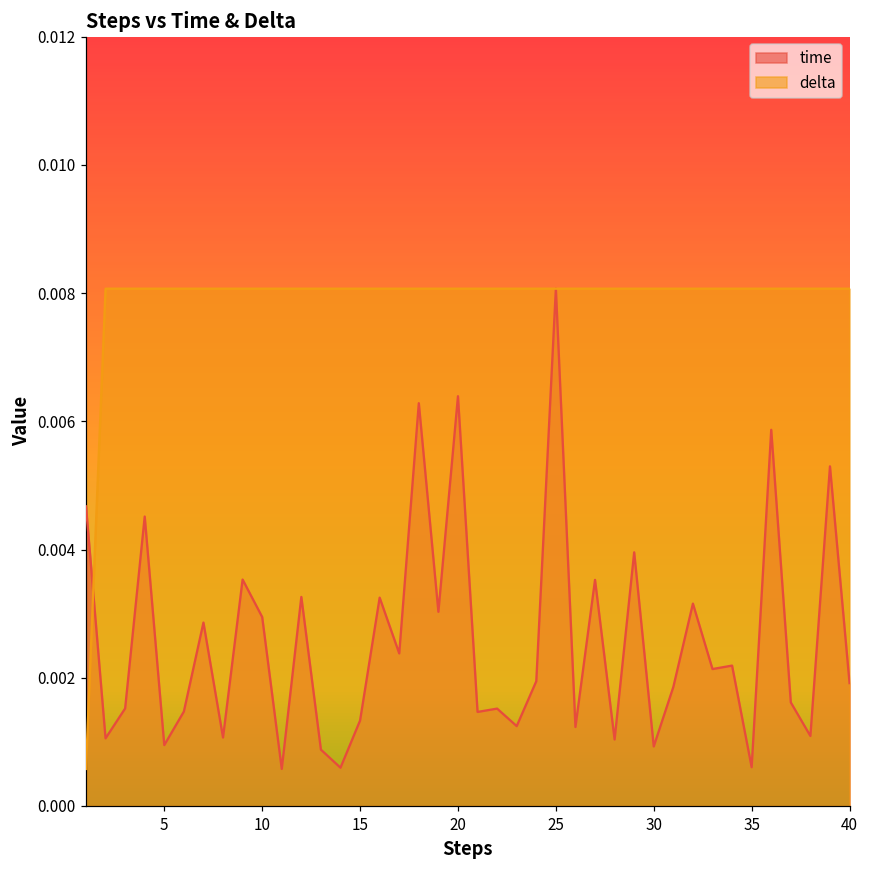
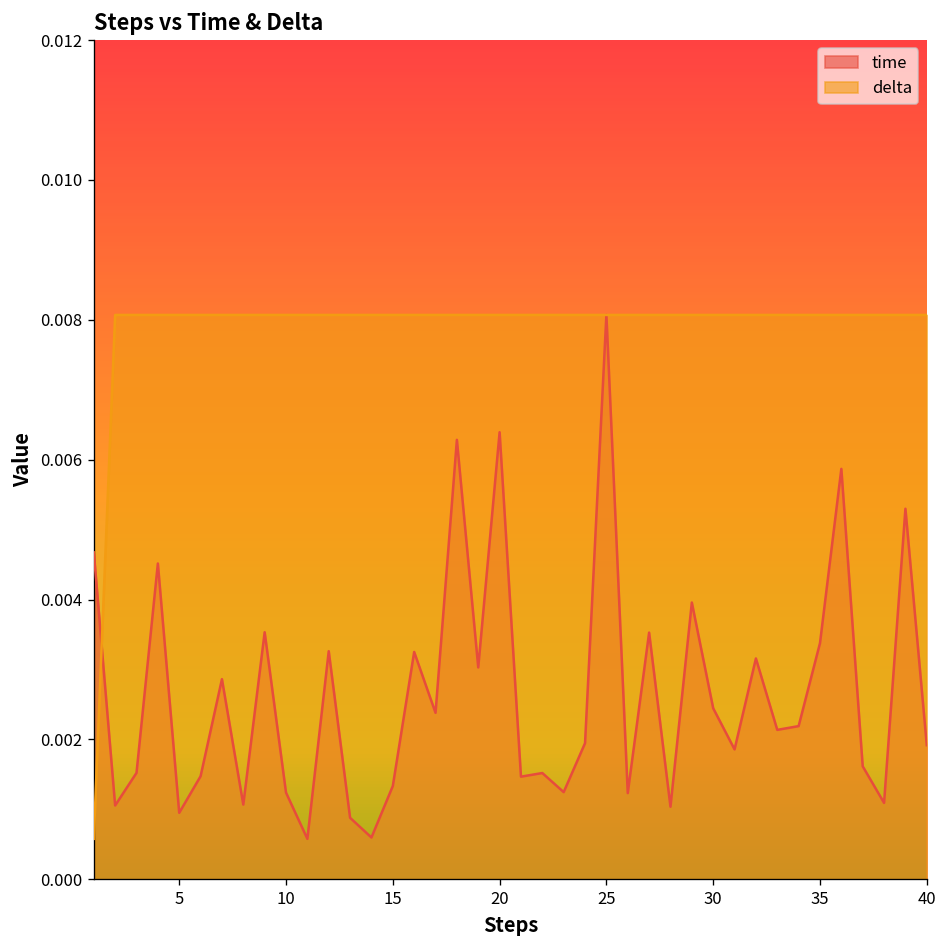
time, 10: 0.0029 -> 0.0012
time, 30: 0.0009 -> 0.0024
time, 35: 0.0006 -> 0.0034
